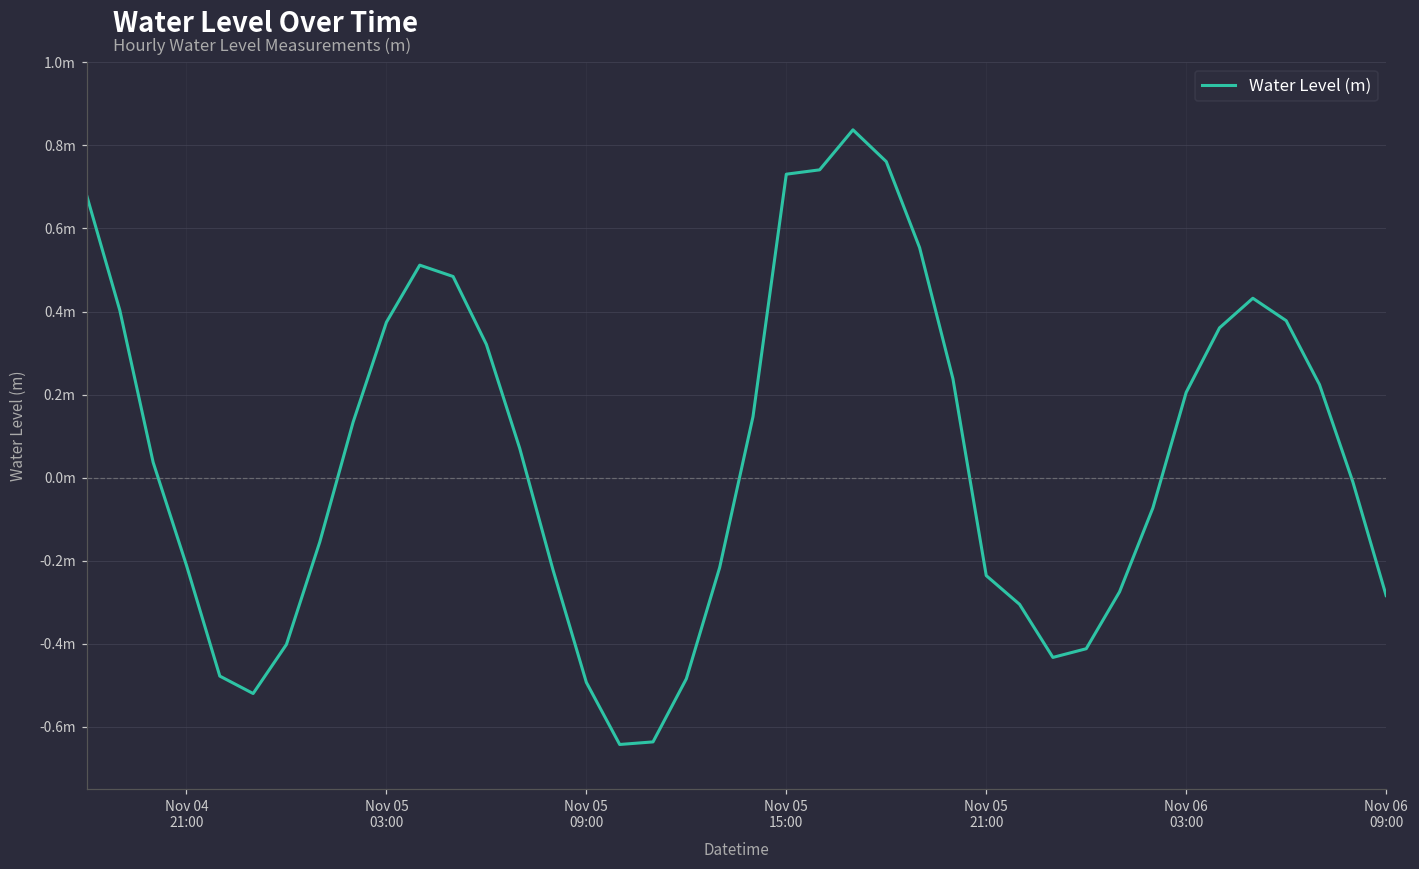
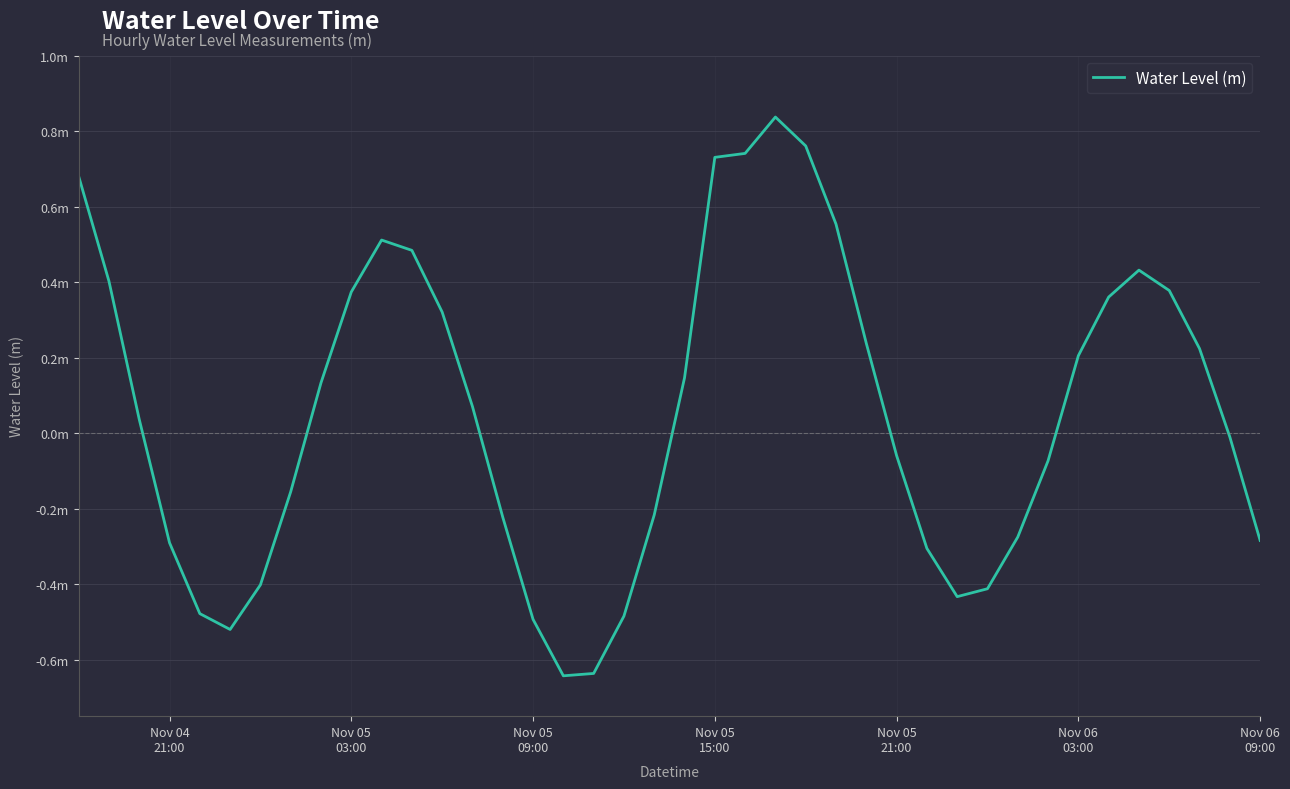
Nov 04 21:00: -0.21m -> -0.29m
Nov 05 21:00: -0.24m -> -0.06m
